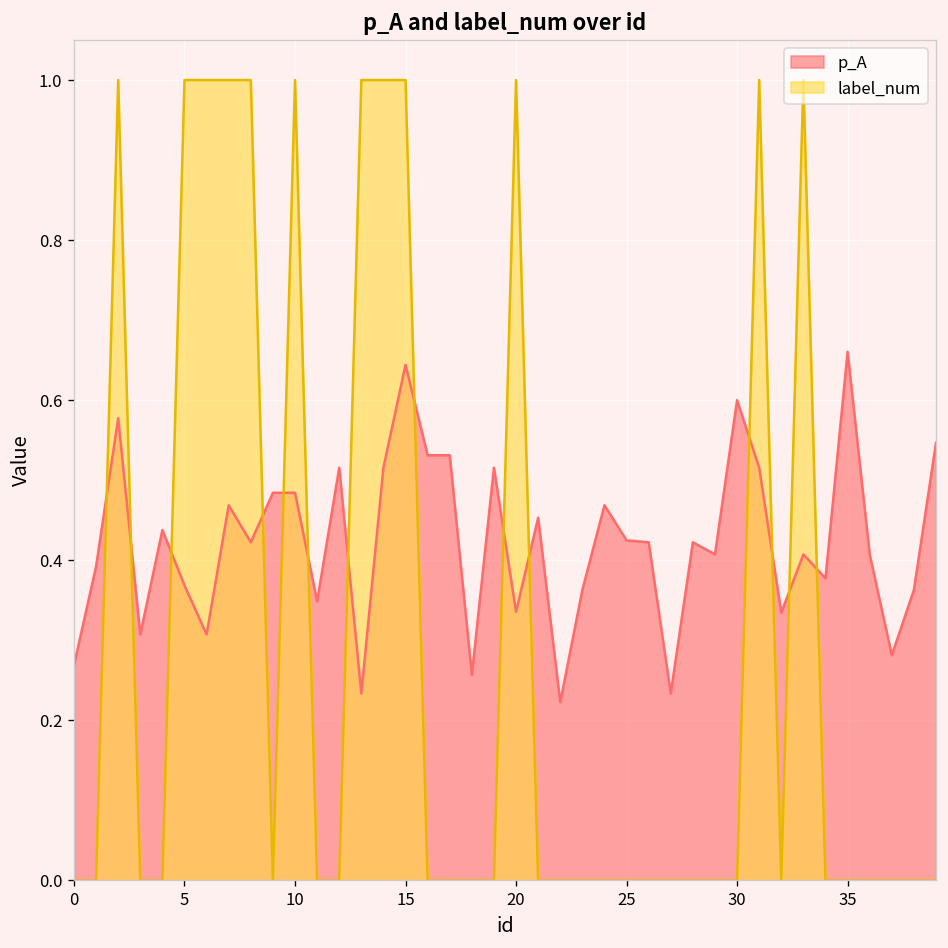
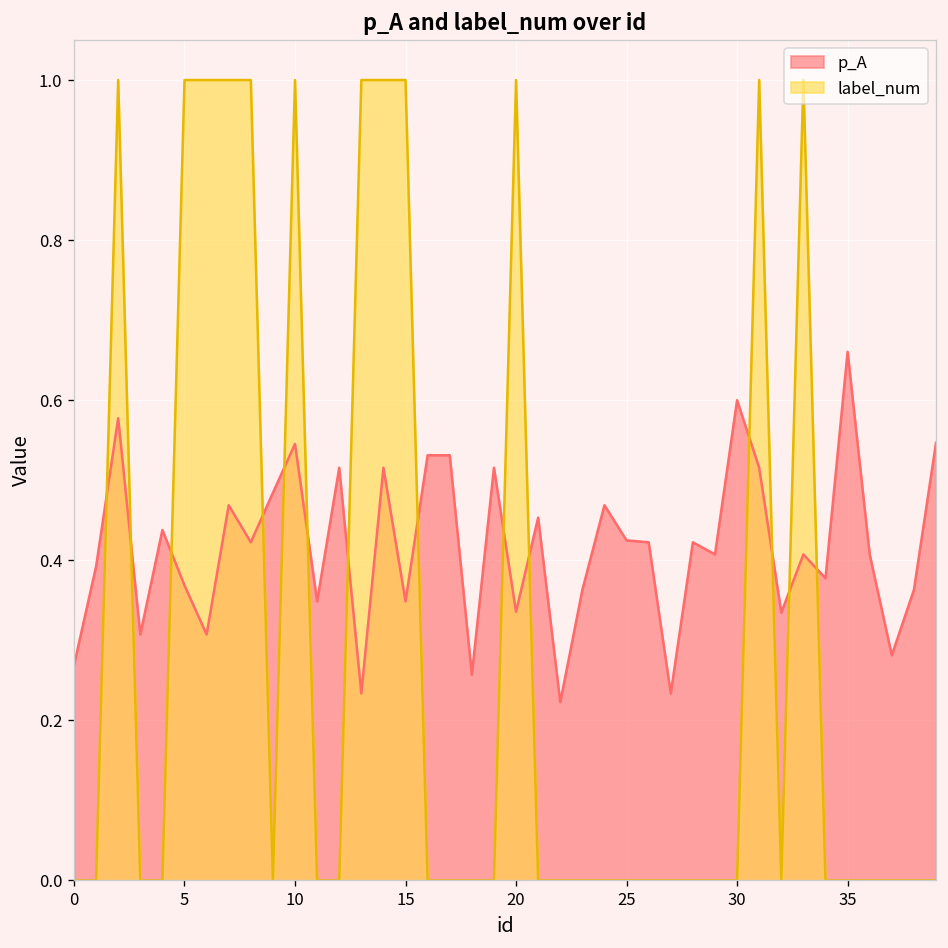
p_A, 10: 0.48 -> 0.55
p_A, 15: 0.64 -> 0.35
